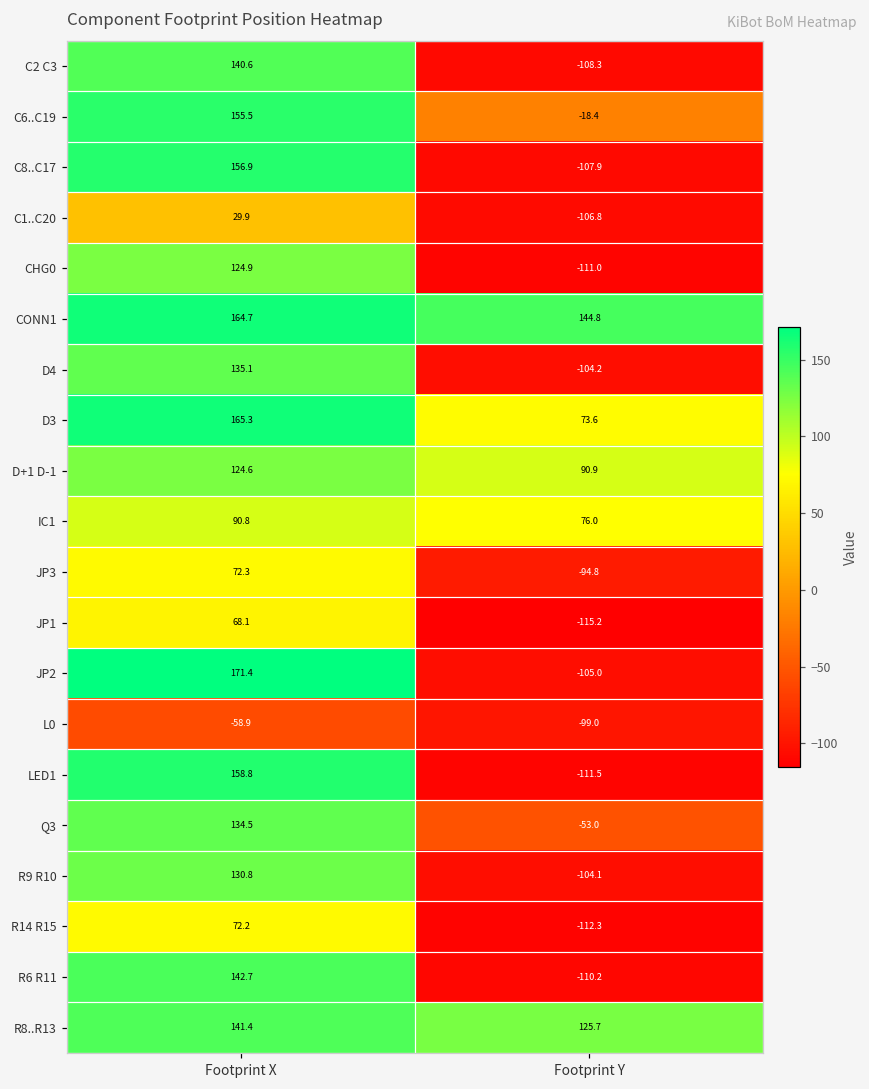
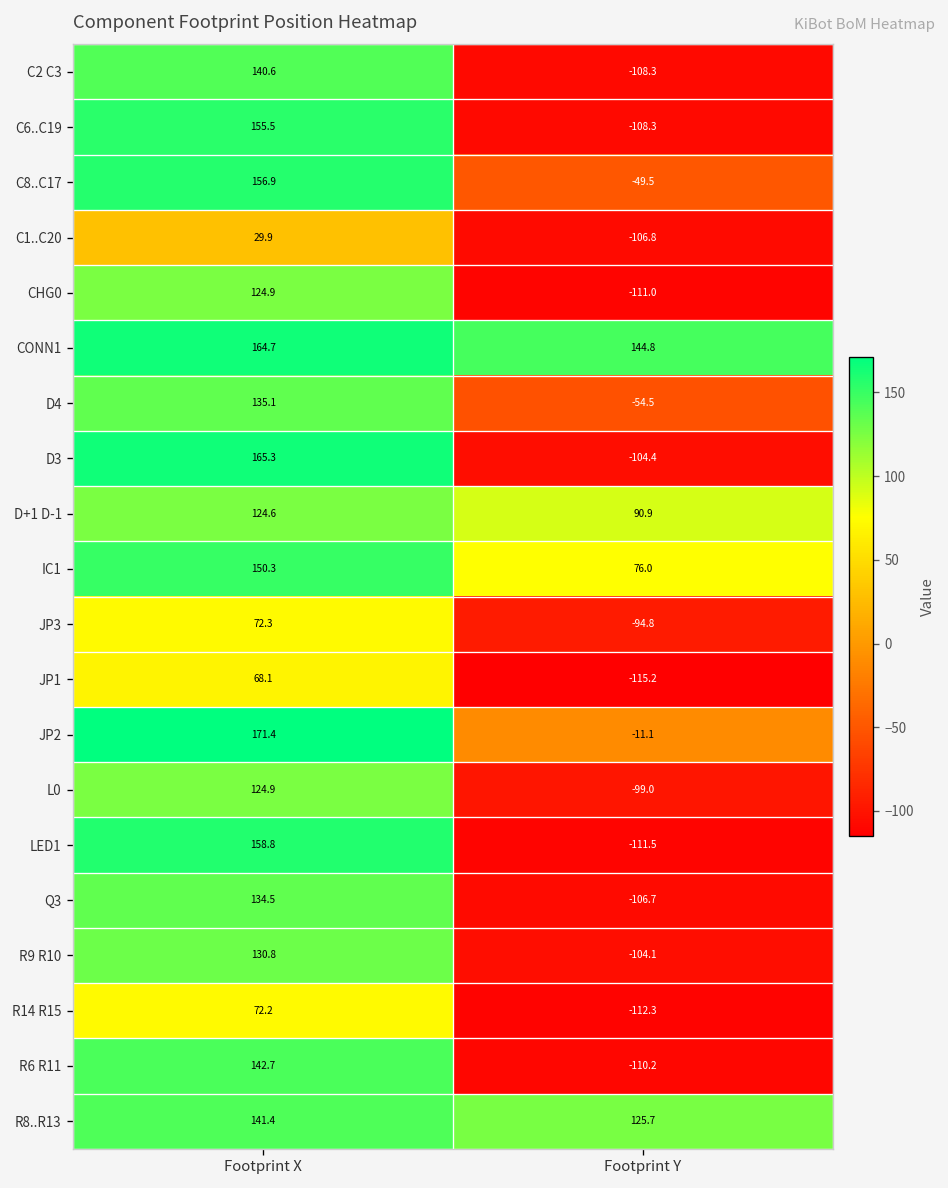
C6..C19, Footprint Y: -18.4 -> -108.3
C8..C17, Footprint Y: -107.9 -> -49.5
D4, Footprint Y: -104.2 -> -54.5
D3, Footprint Y: 73.6 -> -104.4
IC1, Footprint X: 90.8 -> 150.3
JP2, Footprint Y: -105.0 -> -11.1
L0, Footprint X: -58.9 -> 124.9
Q3, Footprint Y: -53.0 -> -106.7
